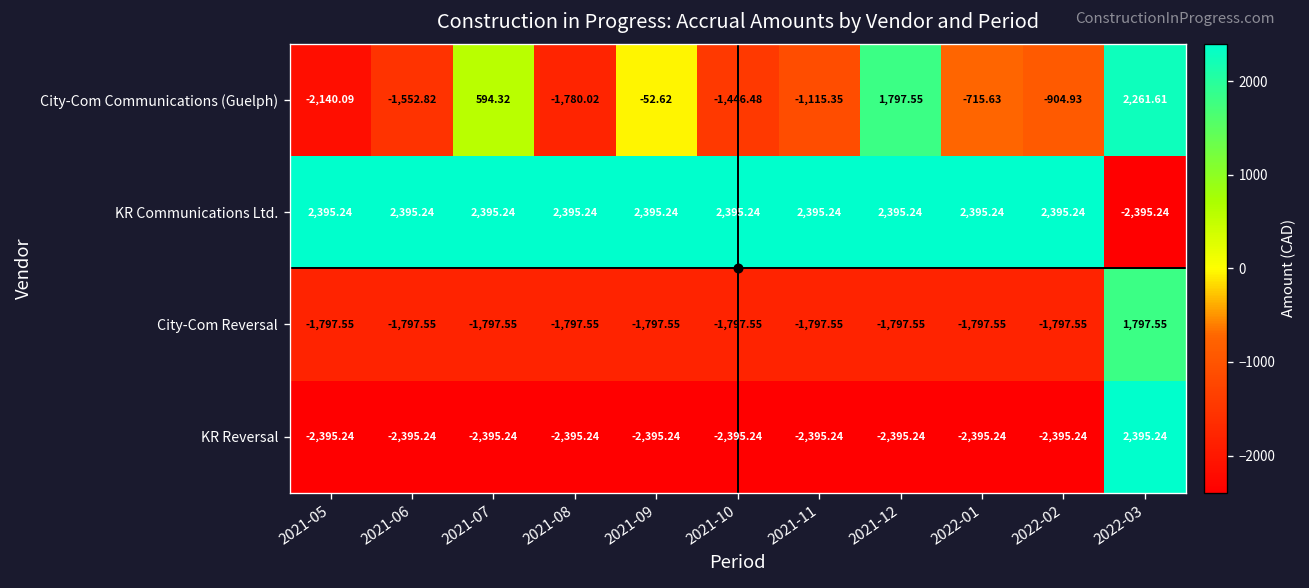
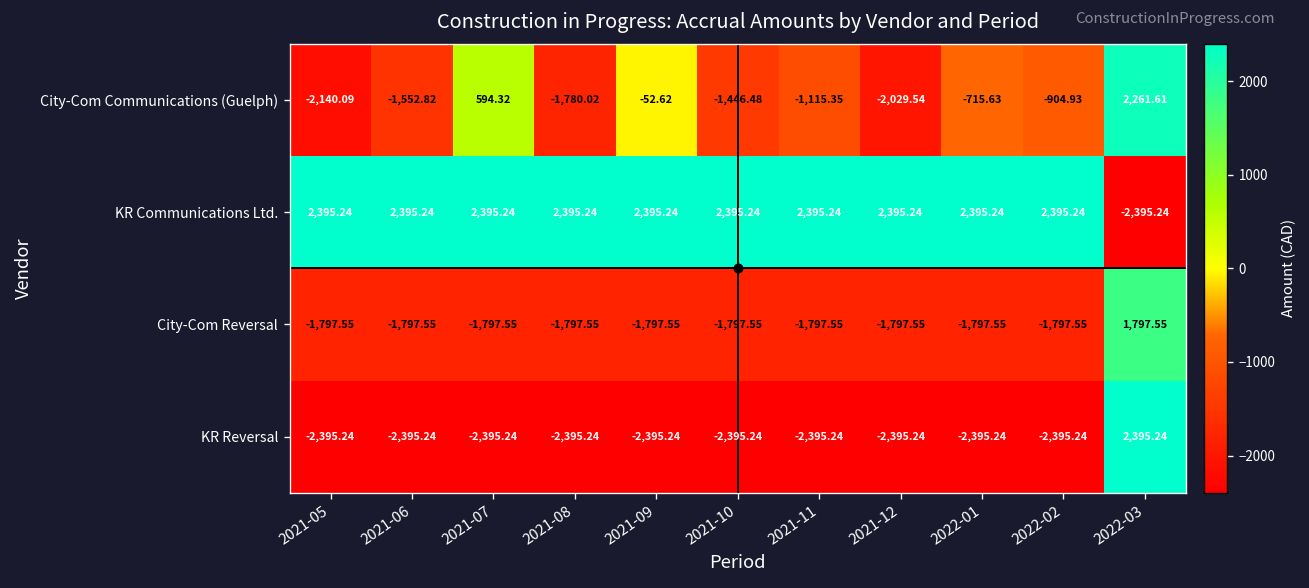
City-Com Communications (Guelph), 2021-12: 1,797.55 -> -2,029.54
